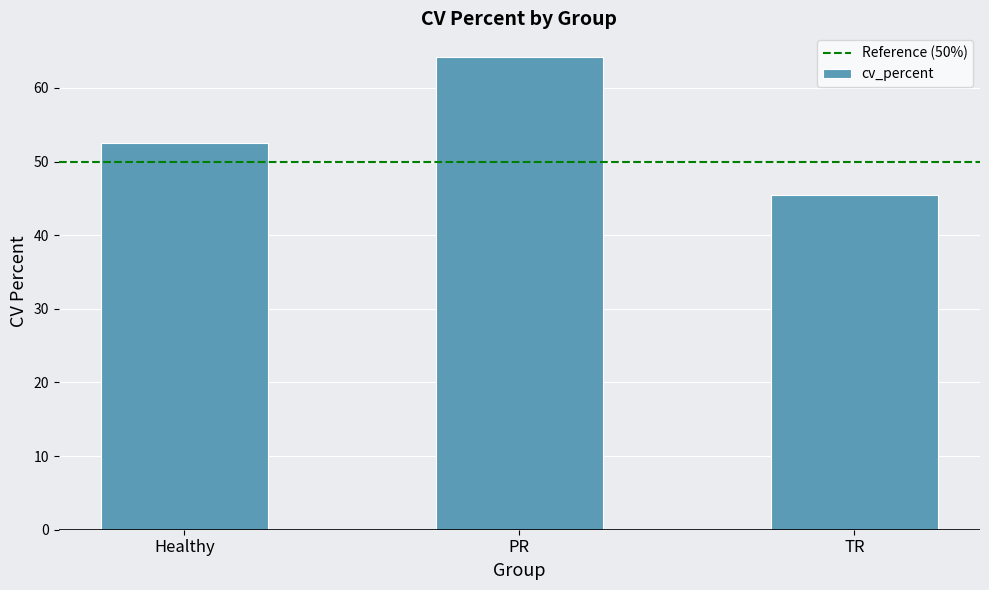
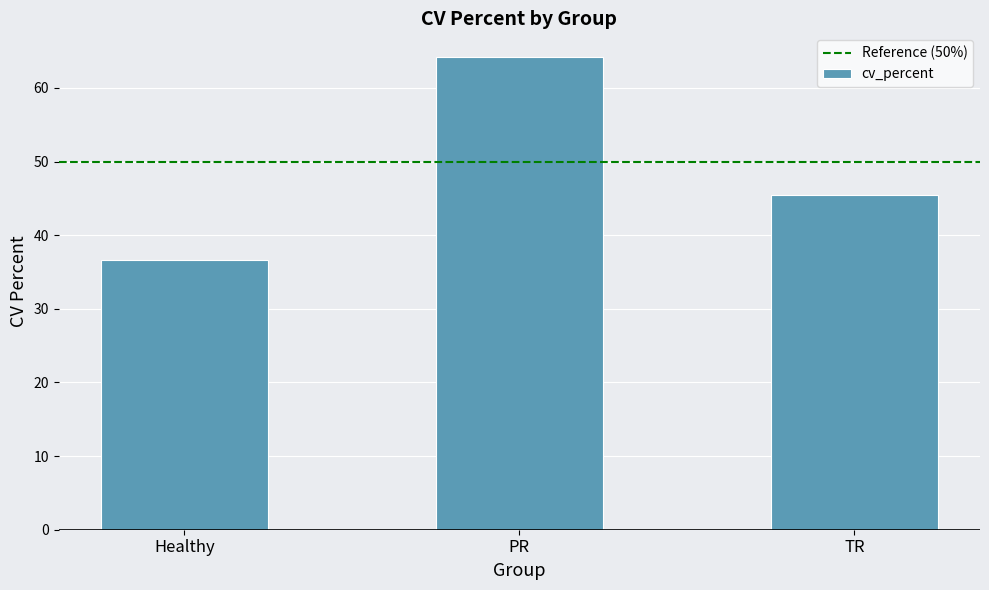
Healthy: 53 -> 37
